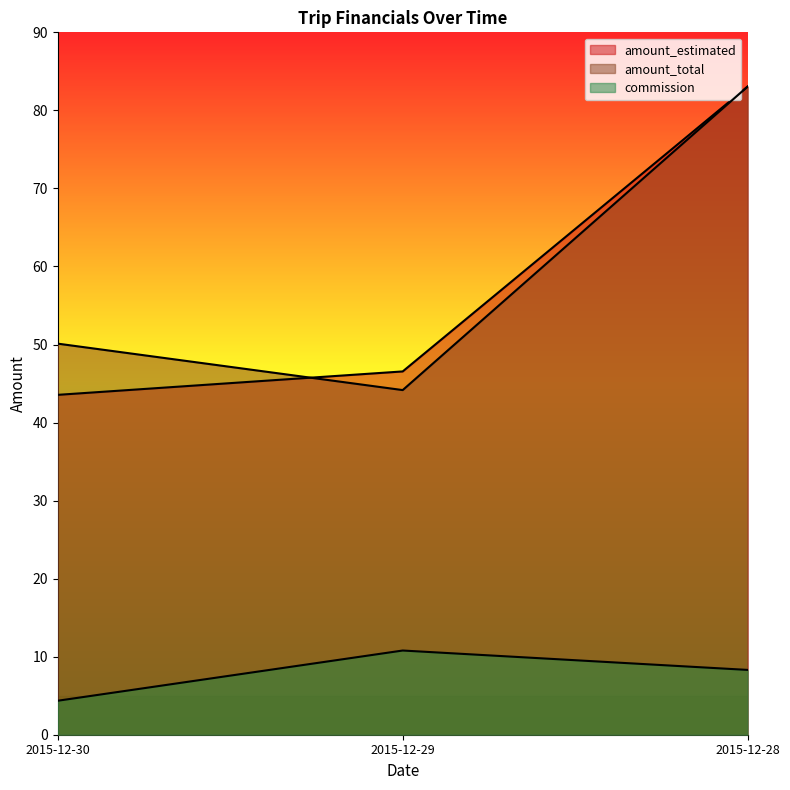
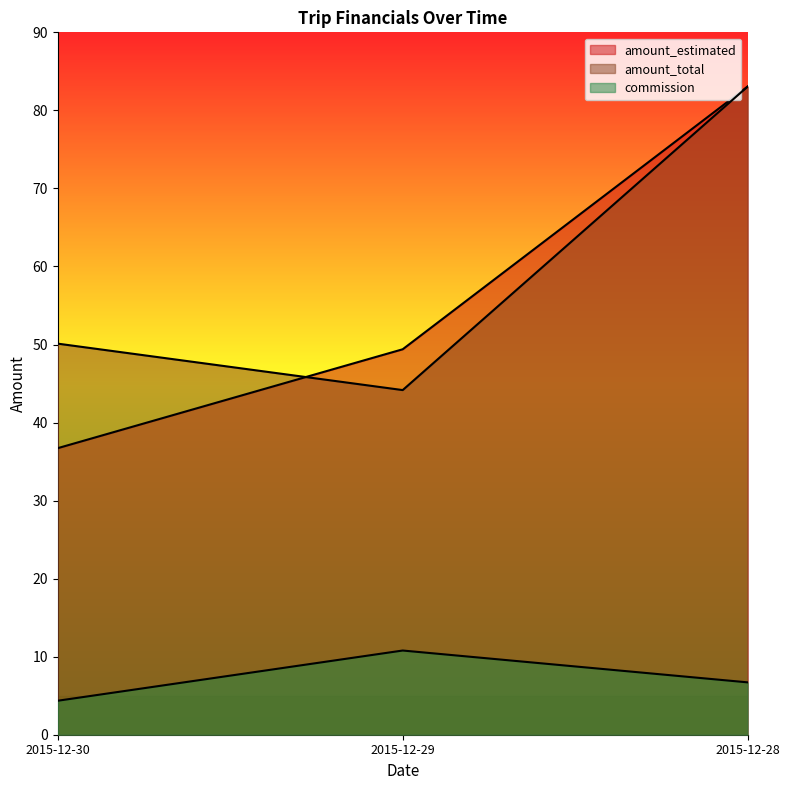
amount_estimated, 2015-12-30: 44 -> 37
amount_estimated, 2015-12-29: 47 -> 49
commission, 2015-12-28: 8 -> 7
